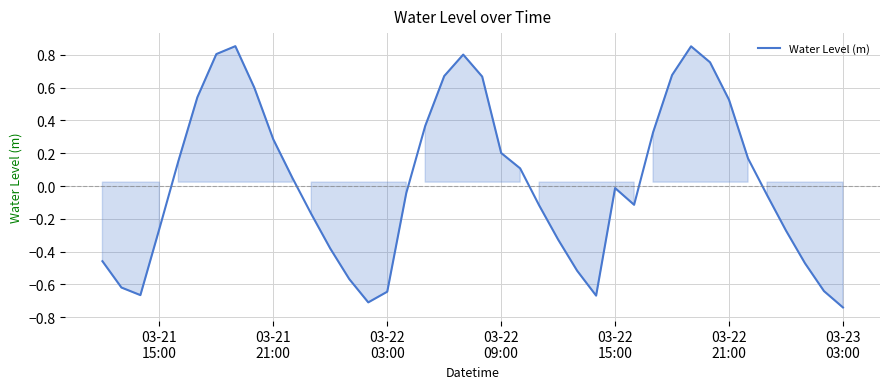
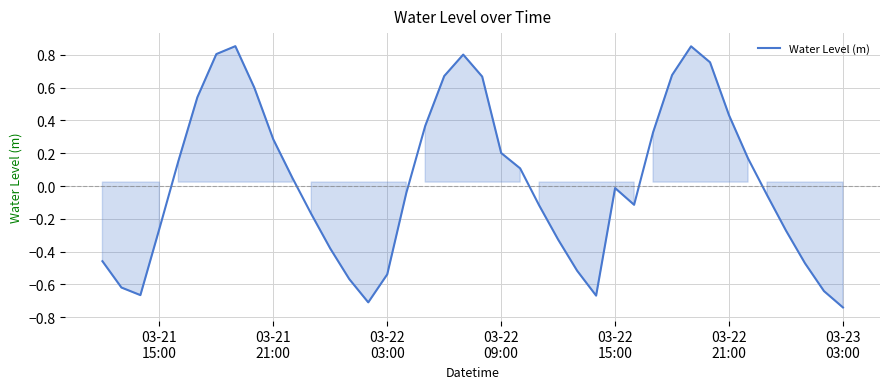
03-22 03:00: -0.64 -> -0.54
03-22 21:00: 0.53 -> 0.43
